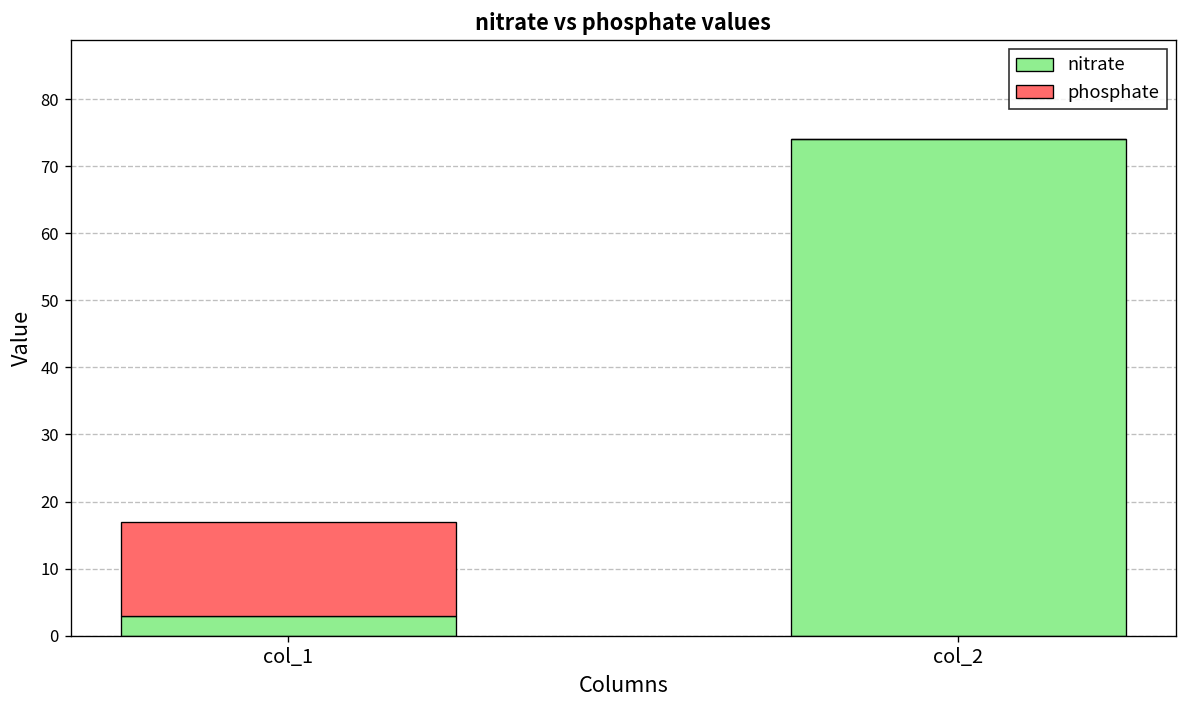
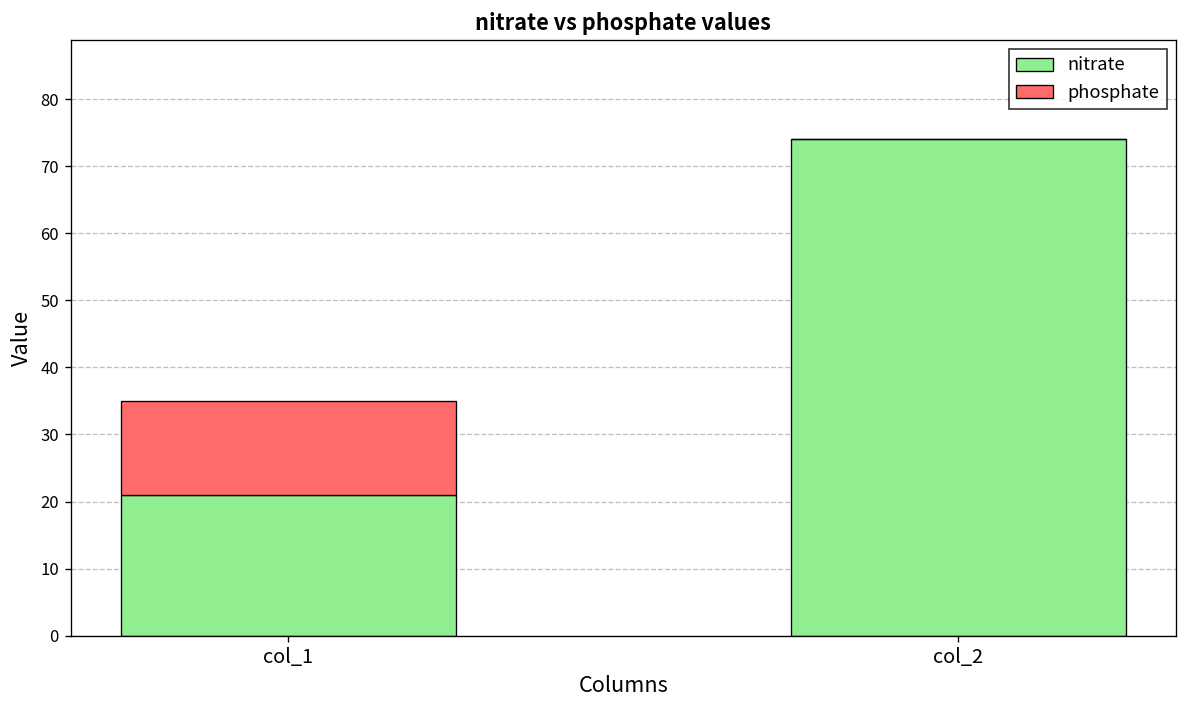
nitrate, col_1: 3 -> 21
